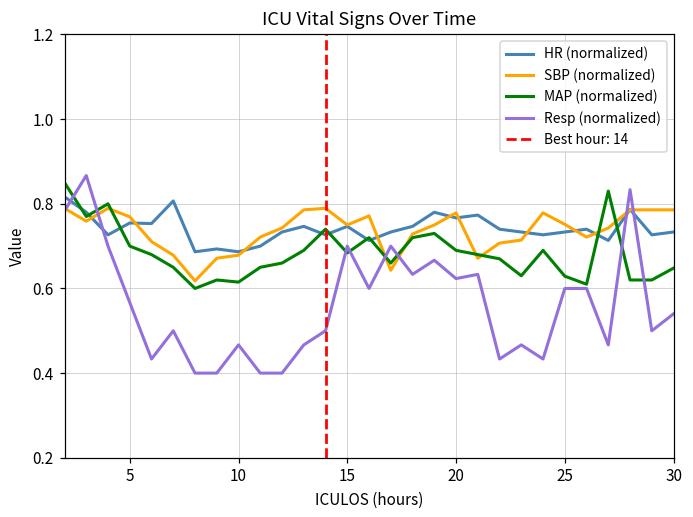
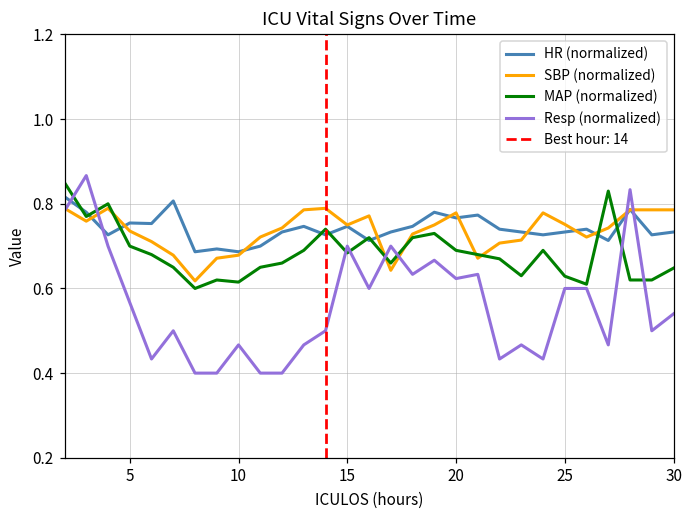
SBP (normalized), 5: 0.77 -> 0.74
